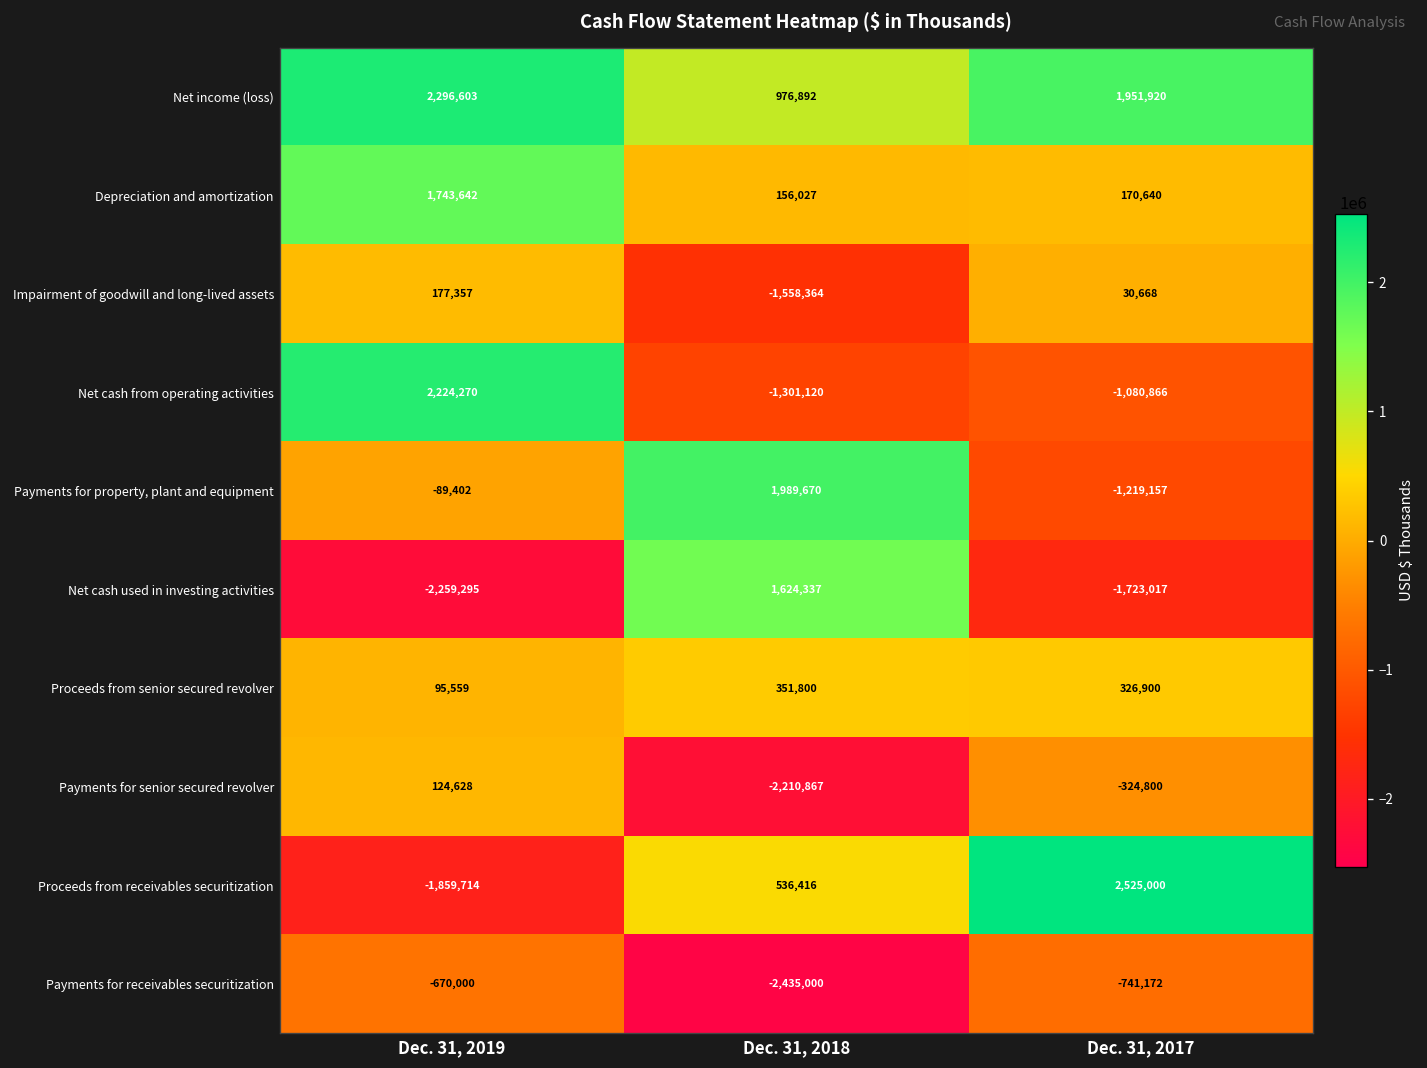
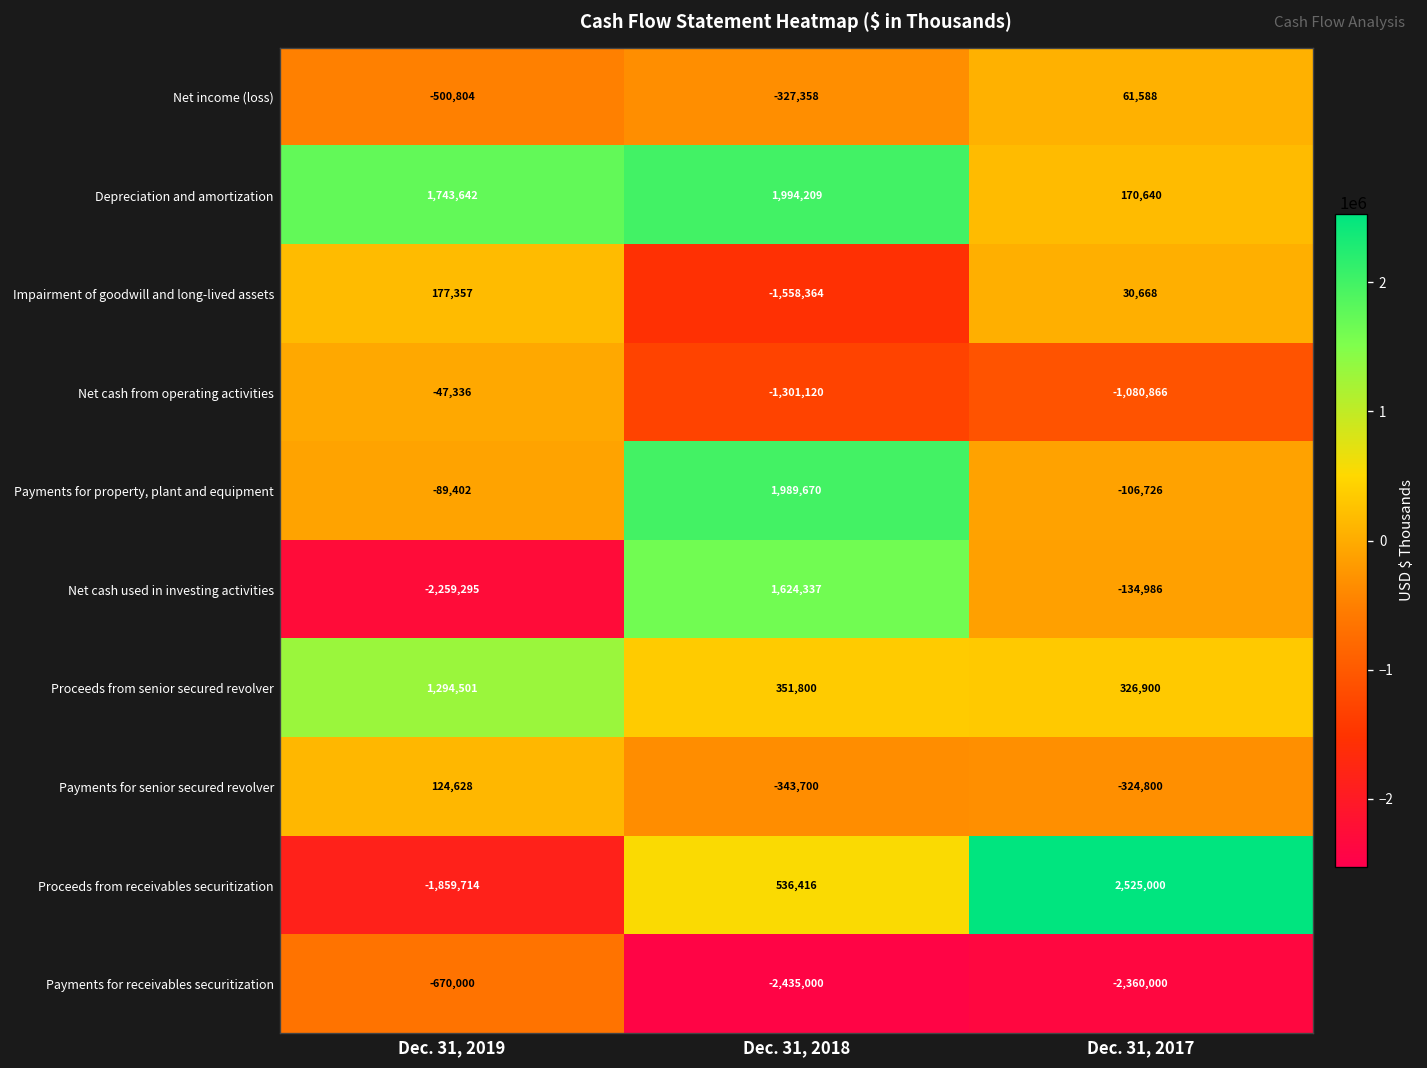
Net income (loss), Dec. 31, 2019: 2,296,603 -> -500,804
Net income (loss), Dec. 31, 2018: 976,892 -> -327,358
Net income (loss), Dec. 31, 2017: 1,951,920 -> 61,588
Depreciation and amortization, Dec. 31, 2018: 156,027 -> 1,994,209
Net cash from operating activities, Dec. 31, 2019: 2,224,270 -> -47,336
Payments for property, plant and equipment, Dec. 31, 2017: -1,219,157 -> -106,726
Net cash used in investing activities, Dec. 31, 2017: -1,723,017 -> -134,986
Proceeds from senior secured revolver, Dec. 31, 2019: 95,559 -> 1,294,501
Payments for senior secured revolver, Dec. 31, 2018: -2,210,867 -> -343,700
Payments for receivables securitization, Dec. 31, 2017: -741,172 -> -2,360,000
